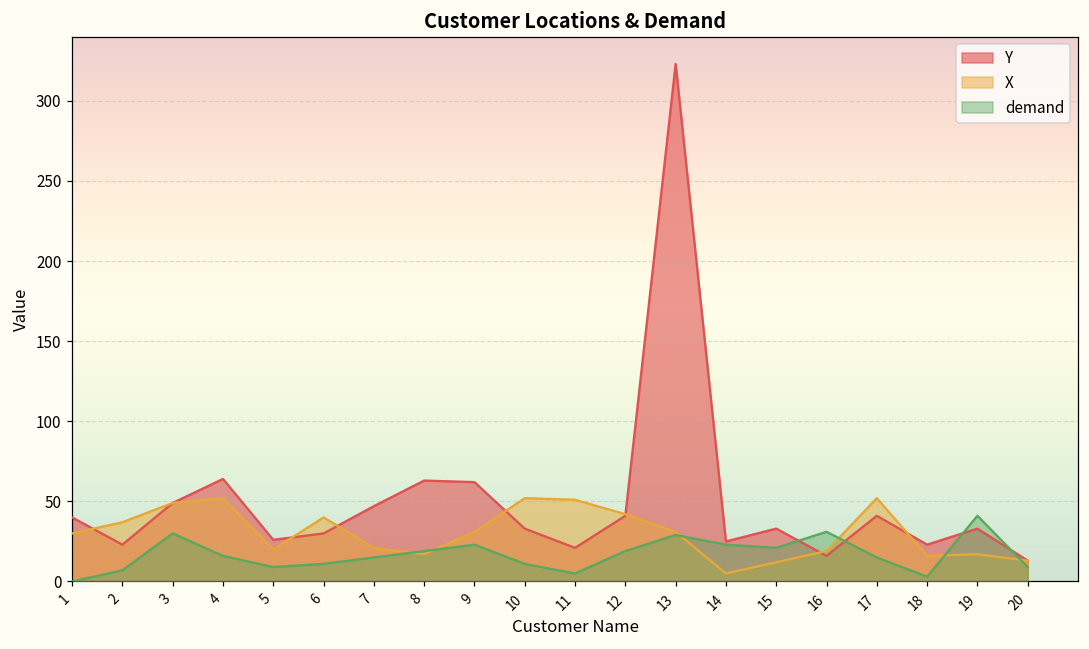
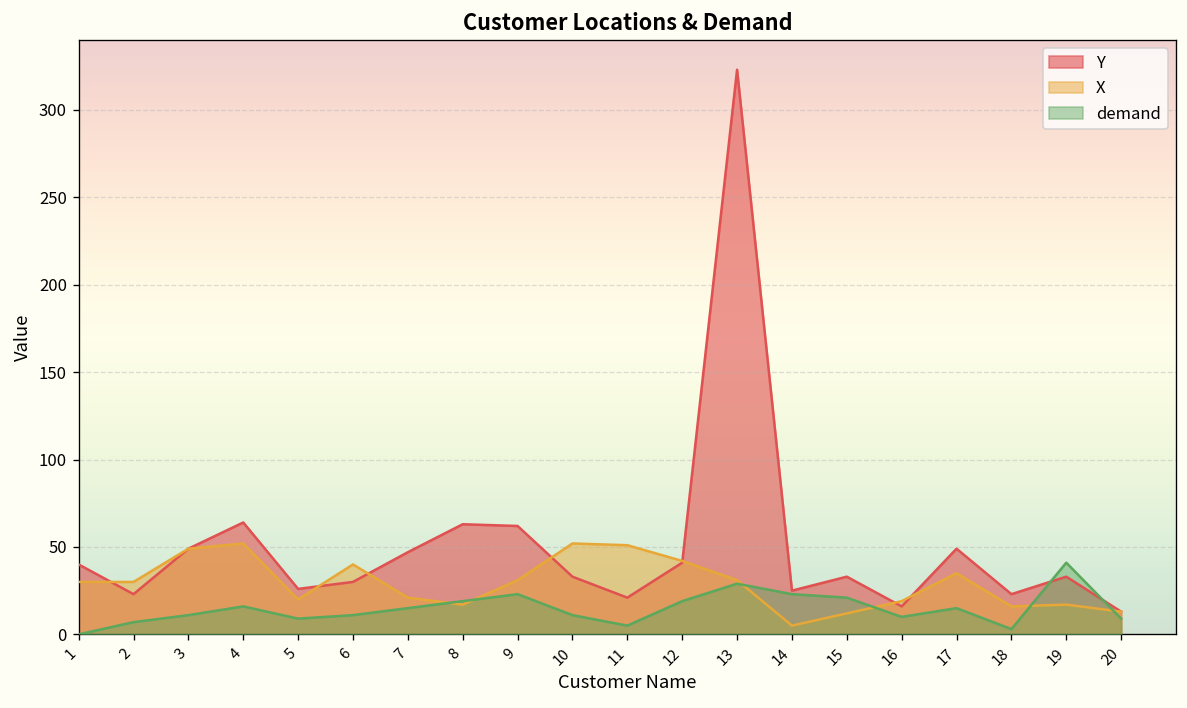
X, 2: 37 -> 30
demand, 3: 30 -> 11
demand, 16: 31 -> 10
Y, 17: 41 -> 49
X, 17: 52 -> 35
